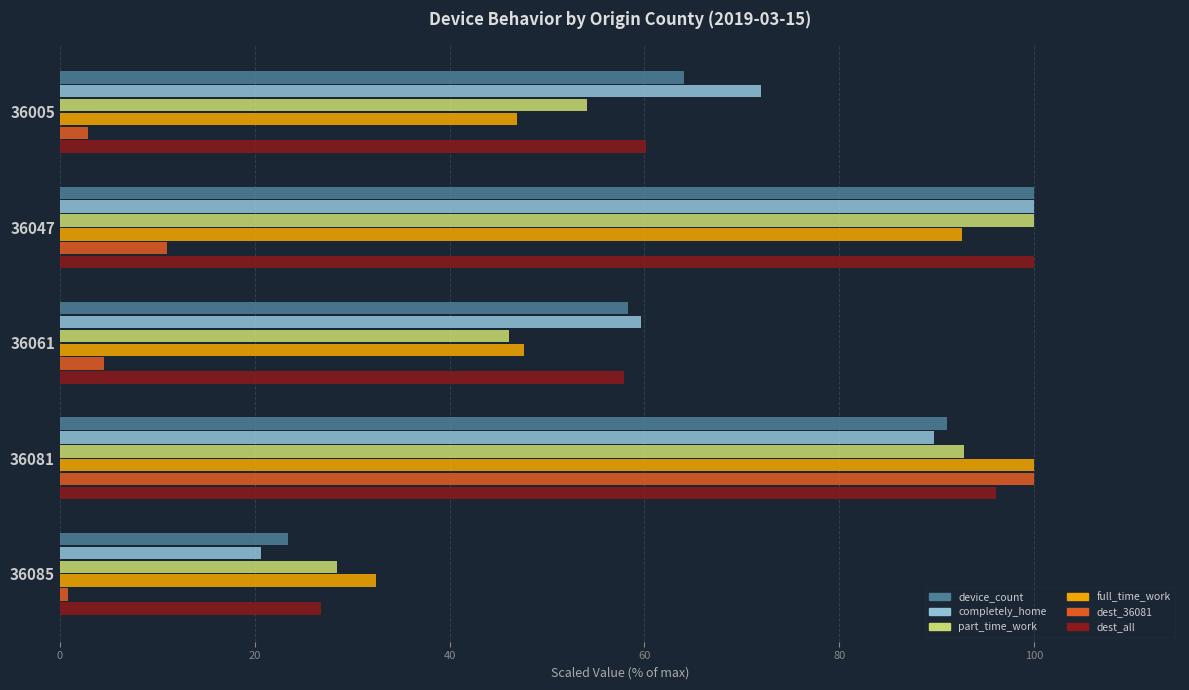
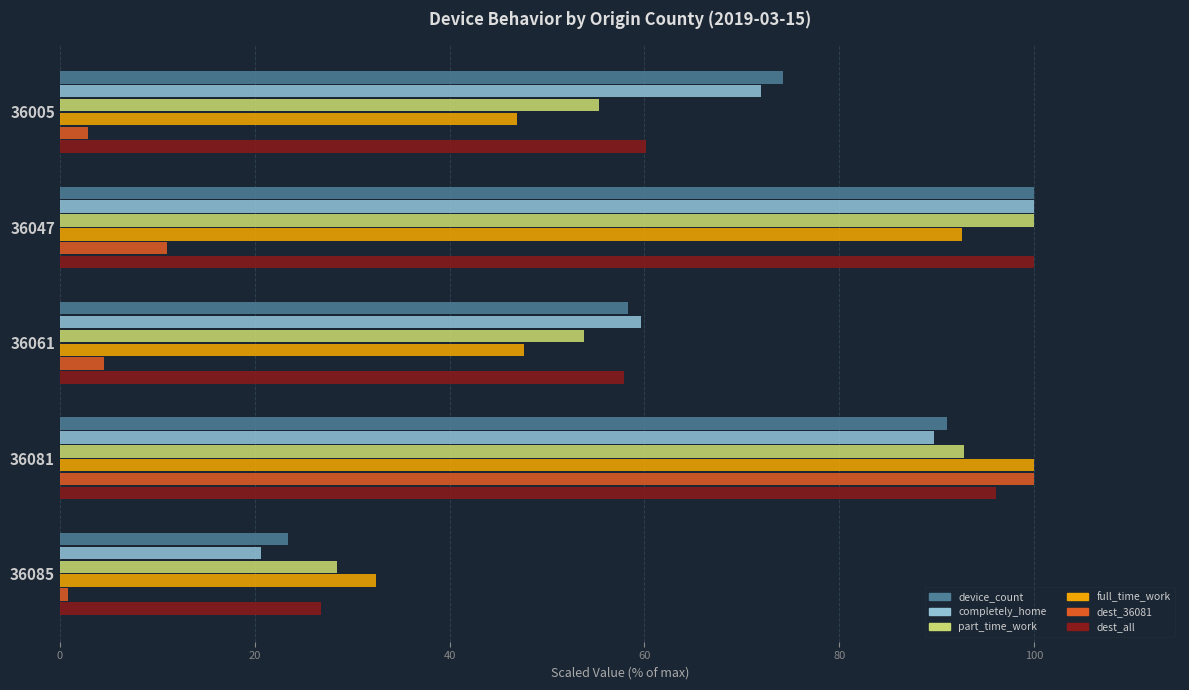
device_count, 36005: 64 -> 74
part_time_work, 36005: 54 -> 55
part_time_work, 36061: 46 -> 54
